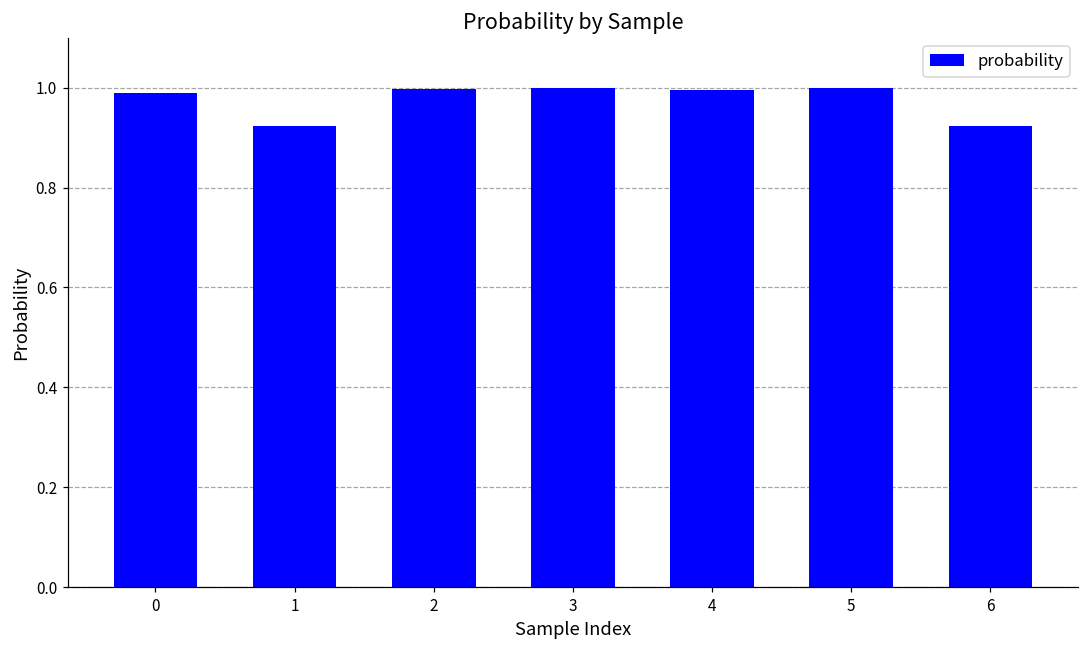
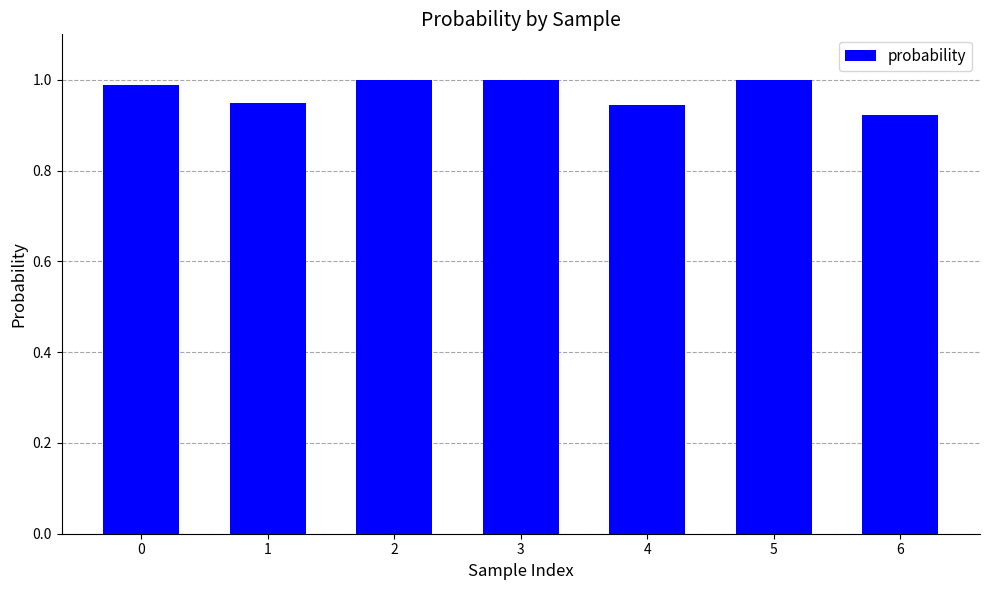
1: 0.92 -> 0.95
4: 1.00 -> 0.94
